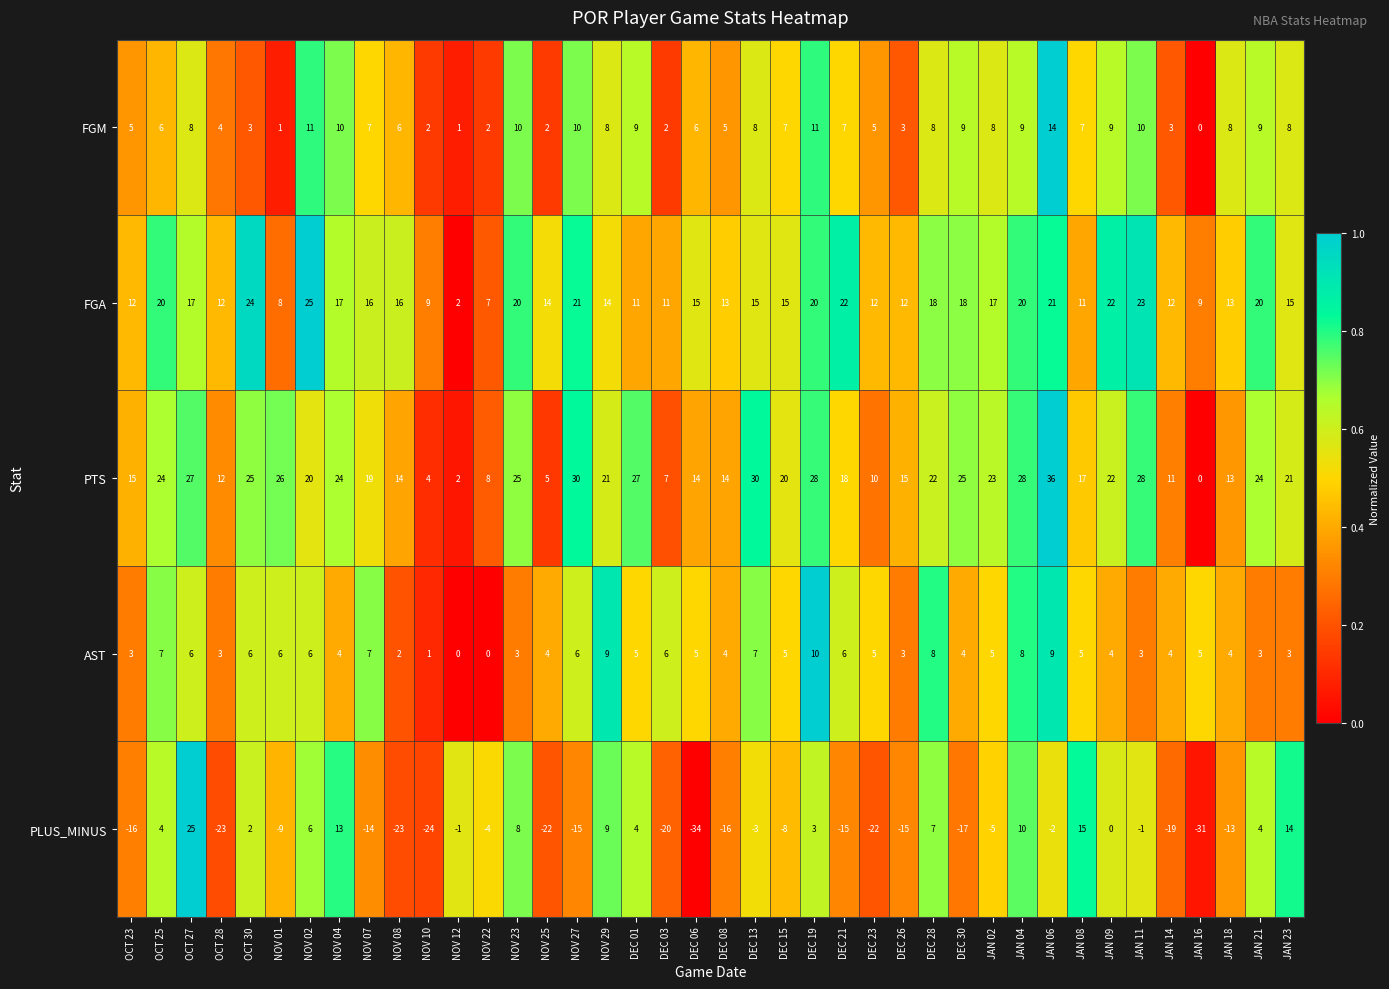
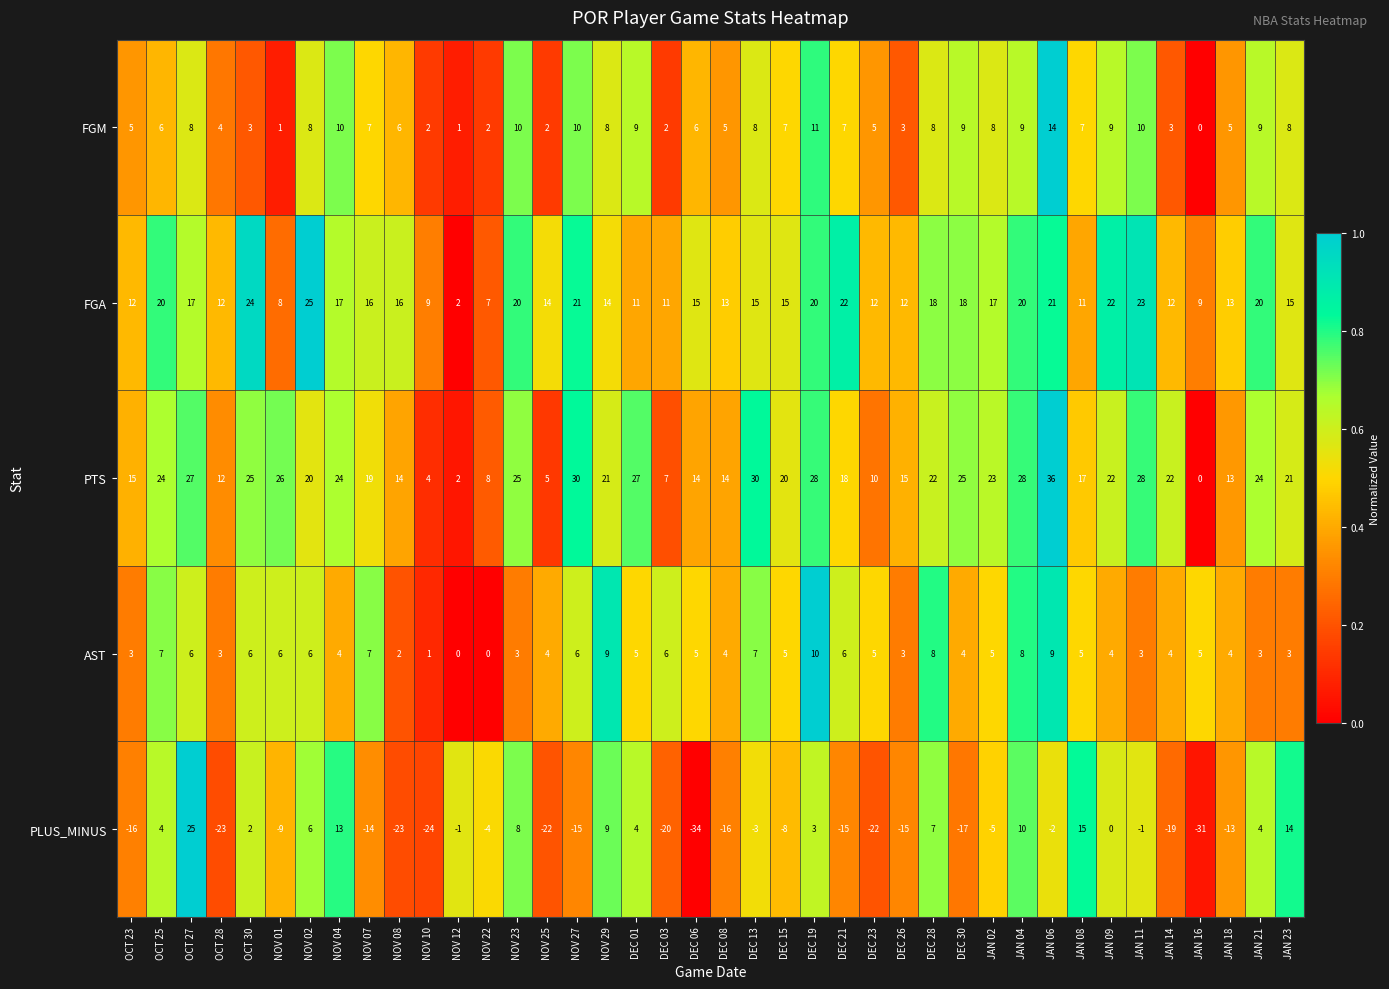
FGM, NOV 02: 11 -> 8
FGM, JAN 18: 8 -> 5
PTS, JAN 14: 11 -> 22
